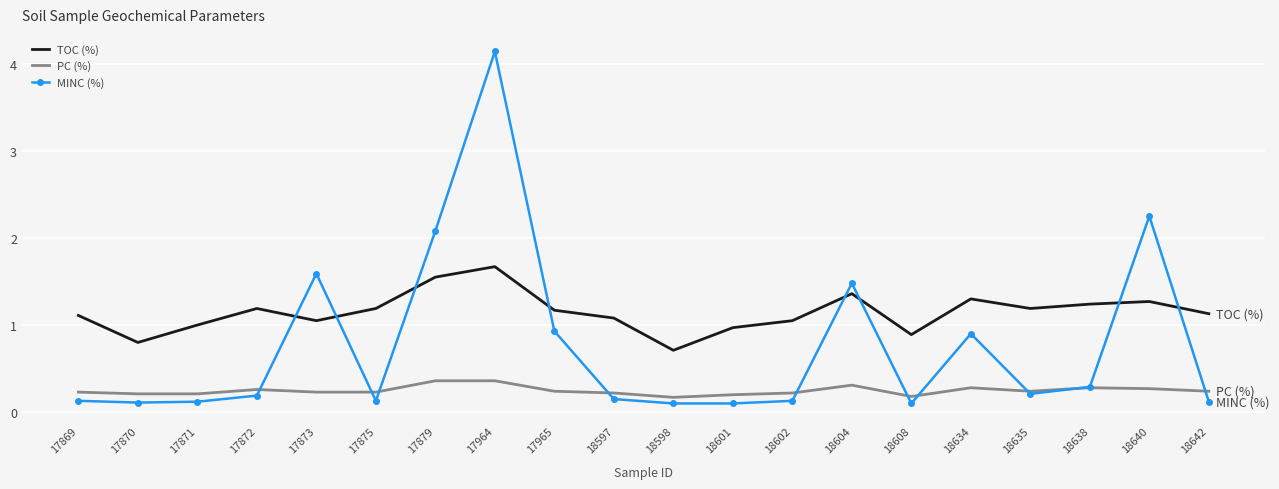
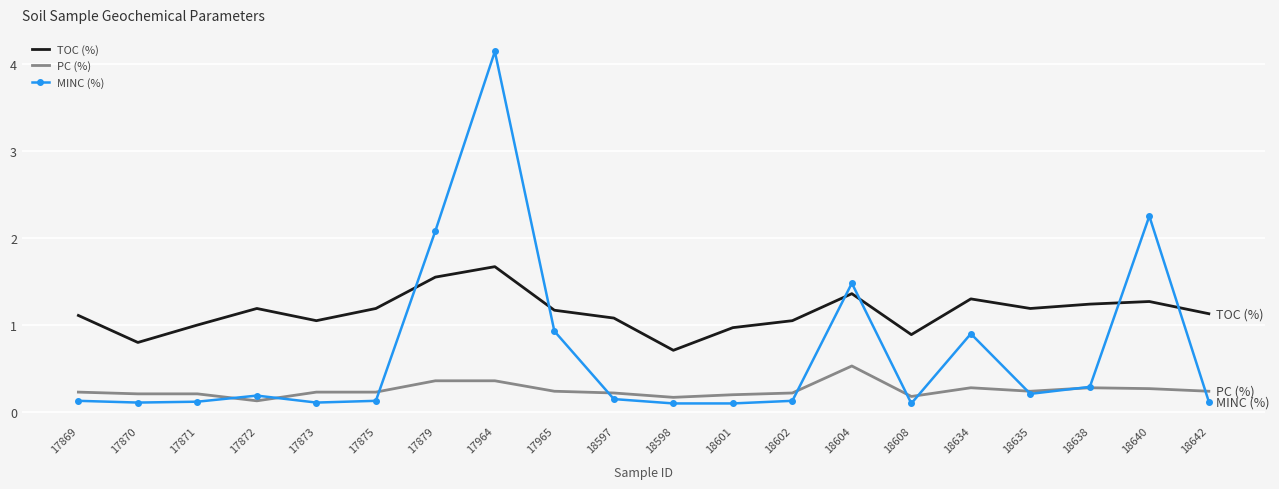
PC (%), 17872: 0.3 -> 0.1
MINC (%), 17873: 1.6 -> 0.1
PC (%), 18604: 0.3 -> 0.5
